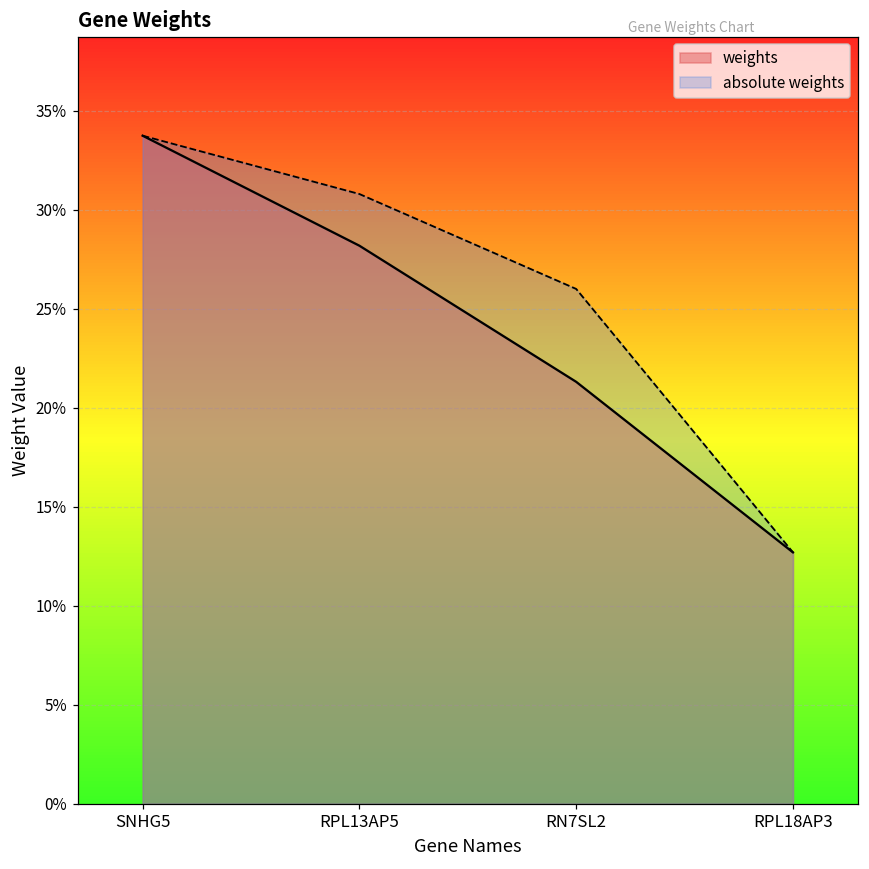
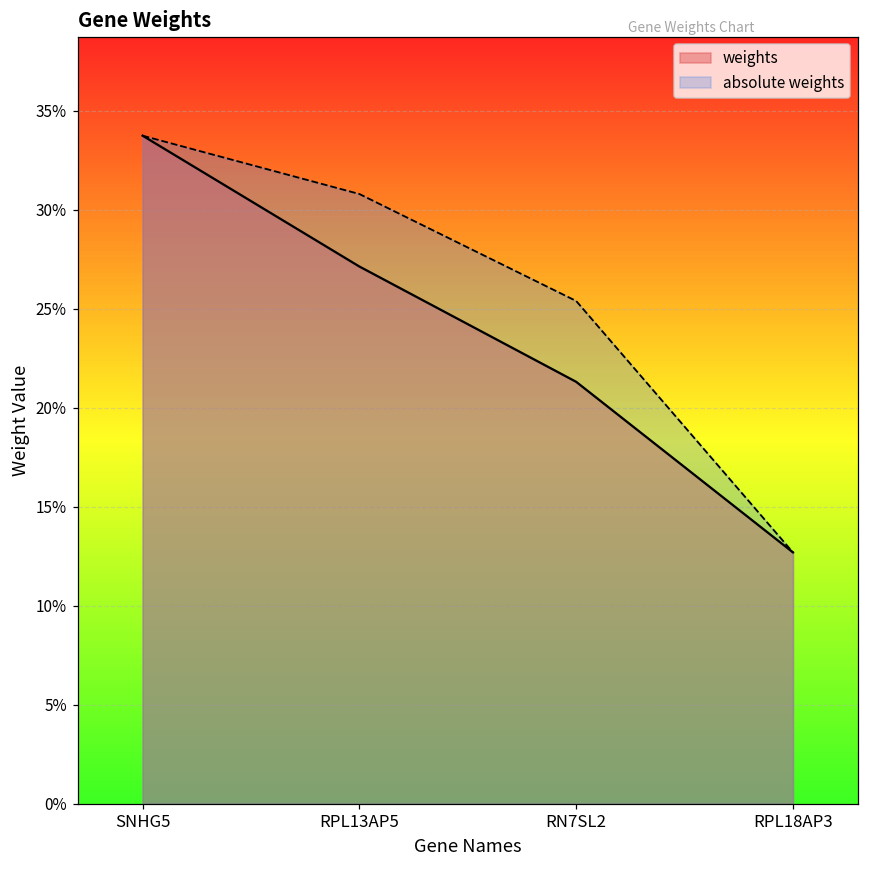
weights, RPL13AP5: 28.2% -> 27.1%
absolute weights, RN7SL2: 26.0% -> 25.4%
